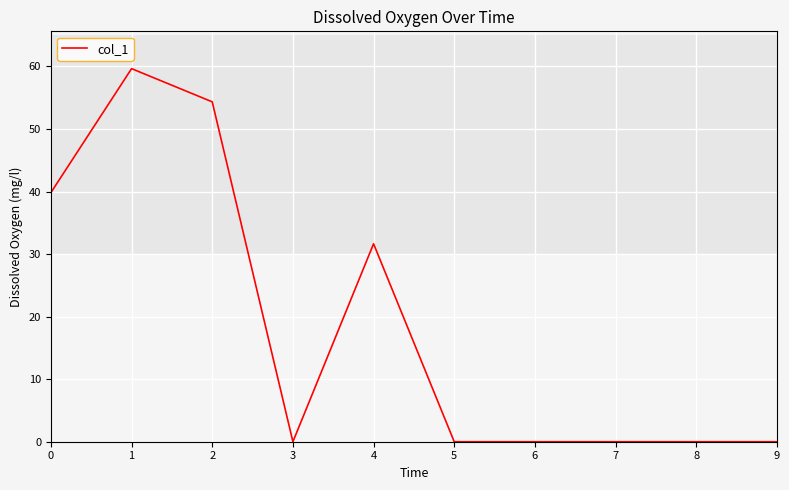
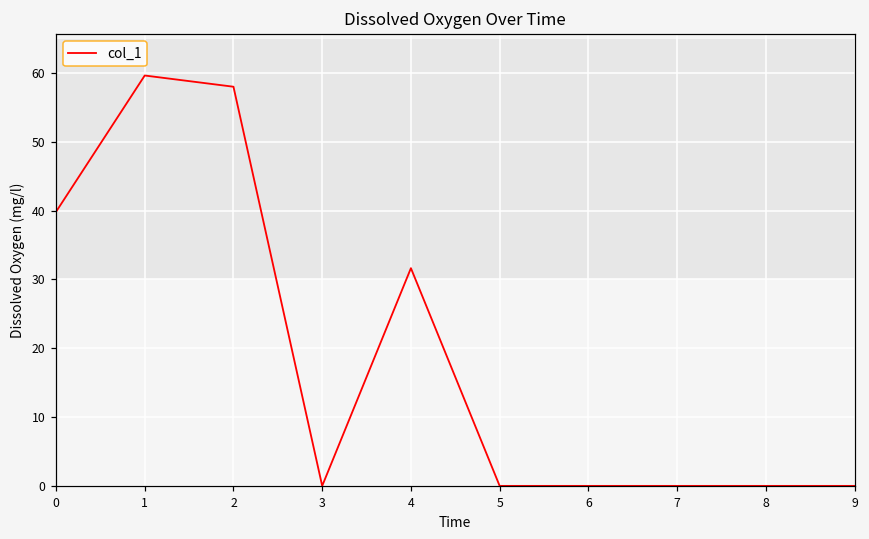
2: 54 -> 58
